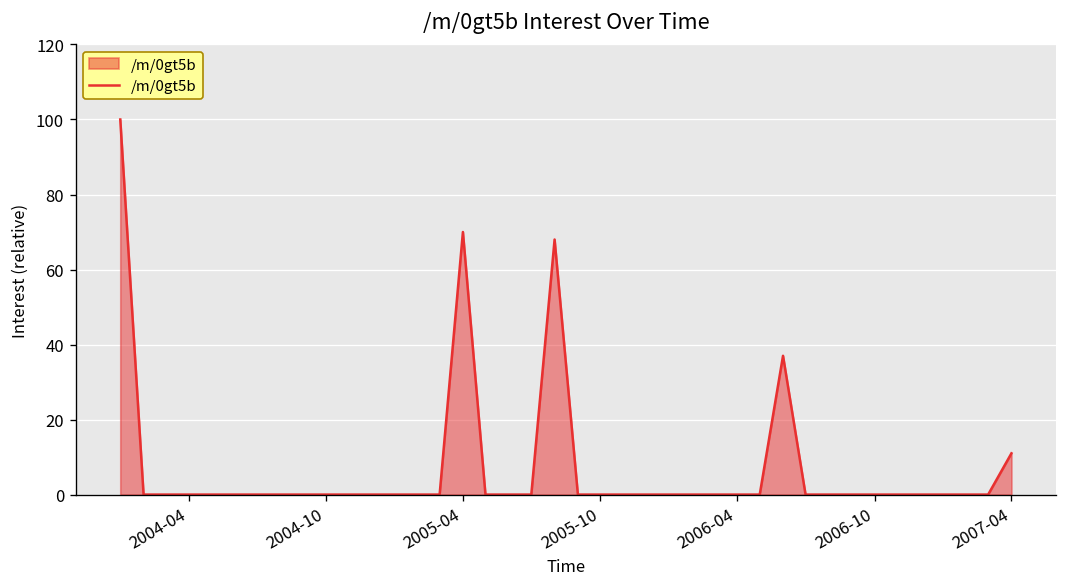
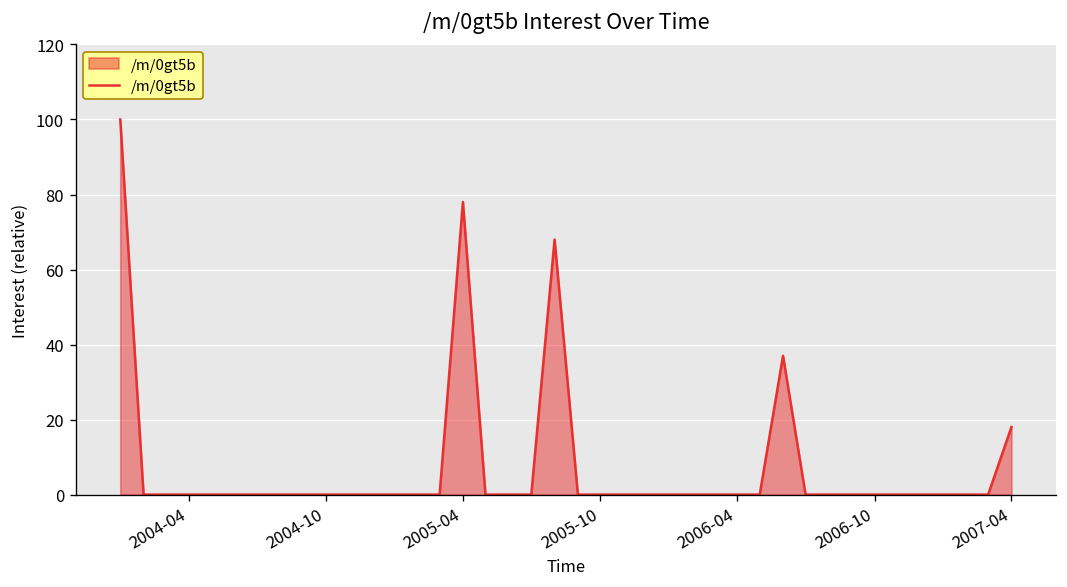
2005-04: 70 -> 78
2007-04: 11 -> 18
